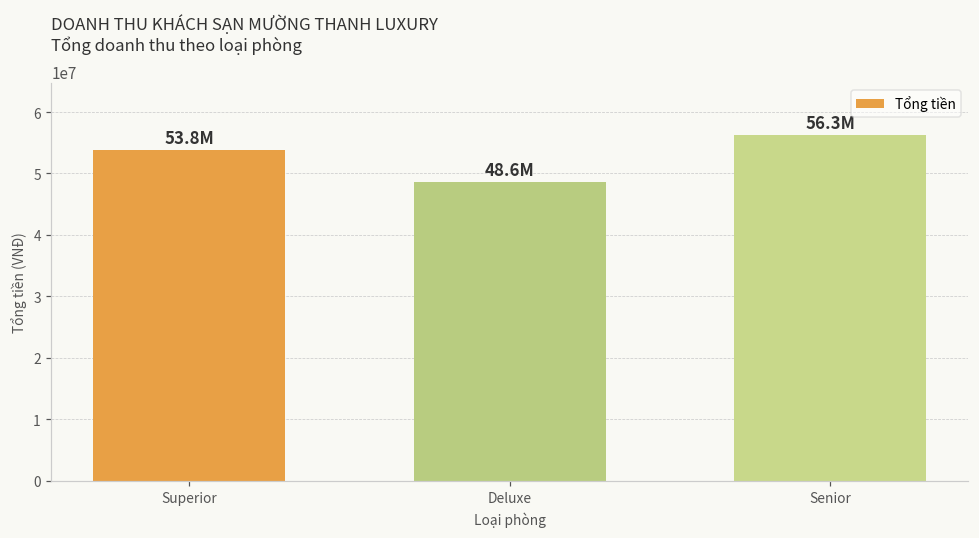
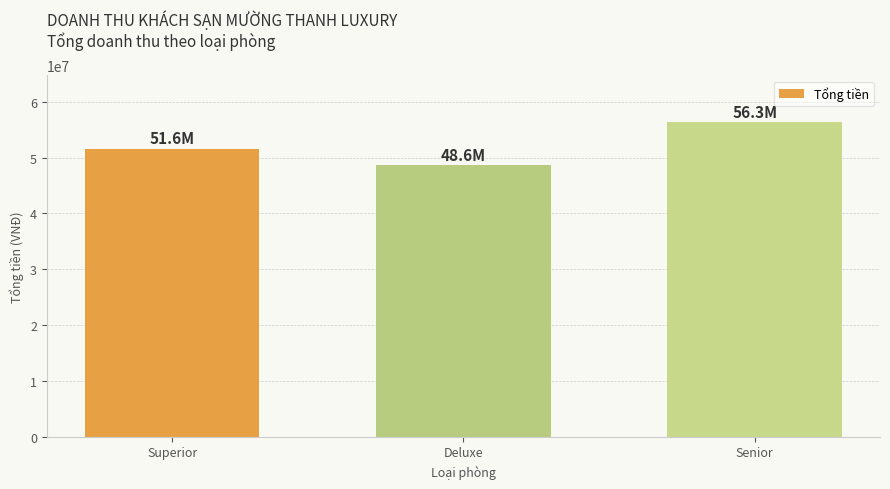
Superior: 53.8M -> 51.6M
